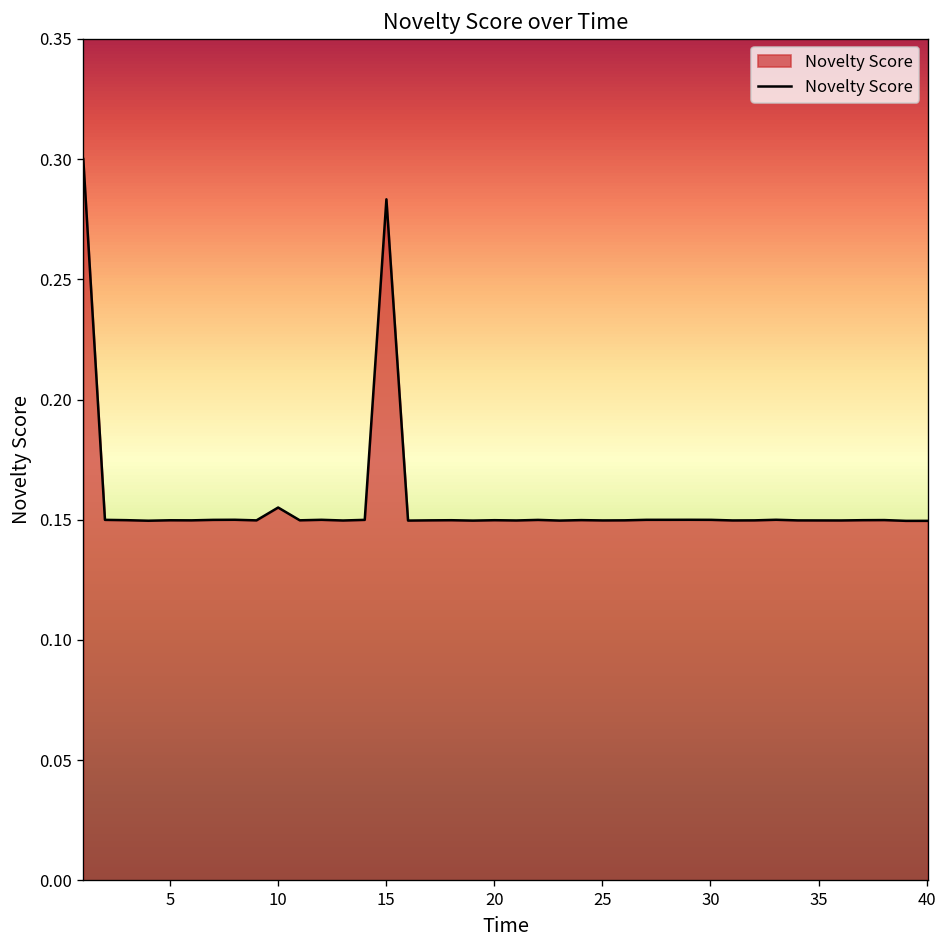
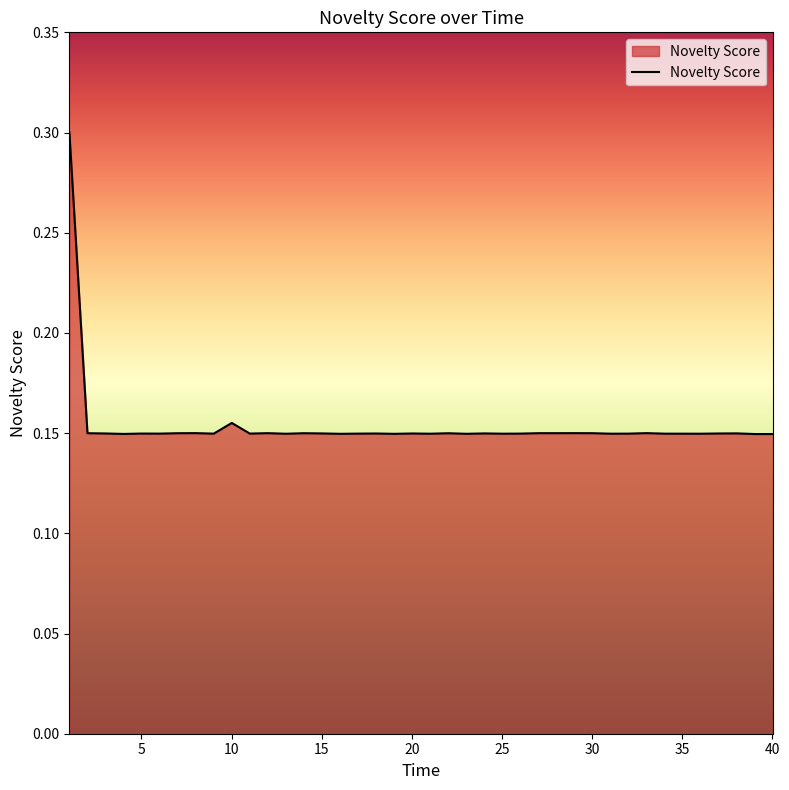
15: 0.283 -> 0.150
